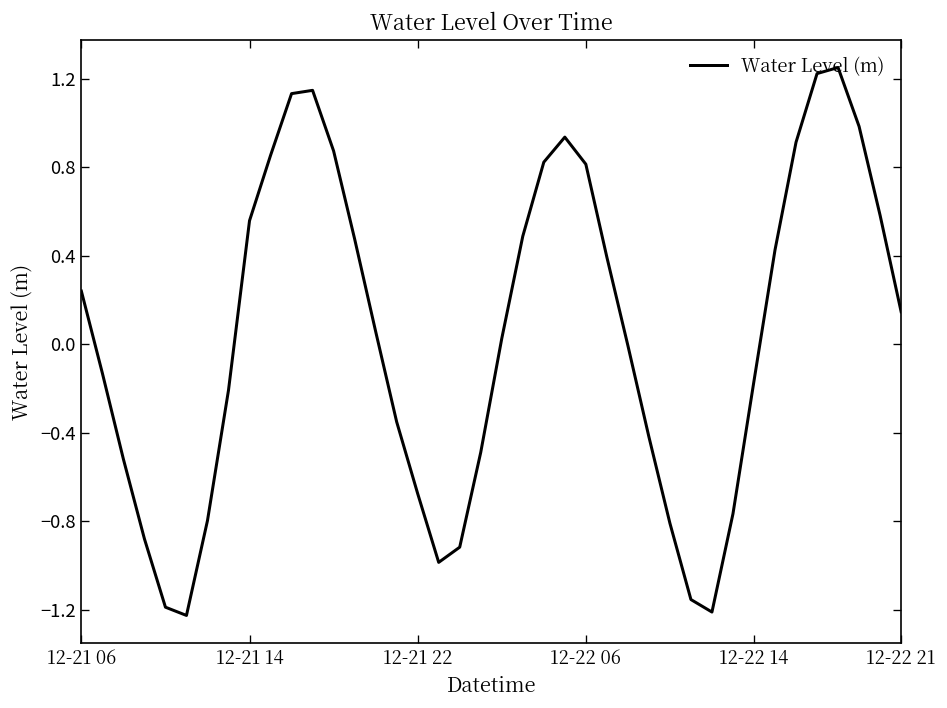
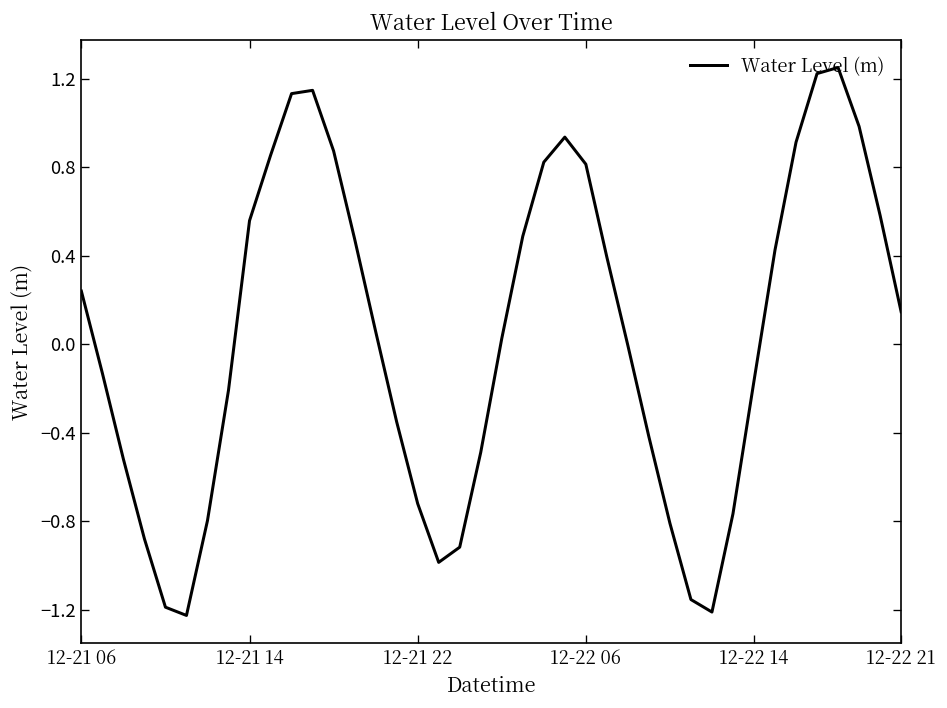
12-21 22: -0.67 -> -0.72
